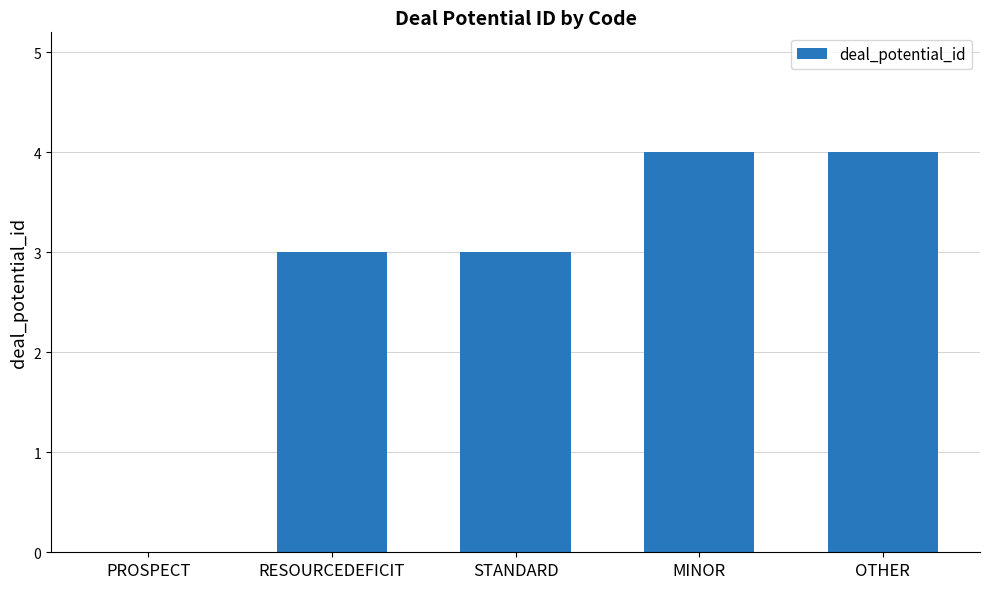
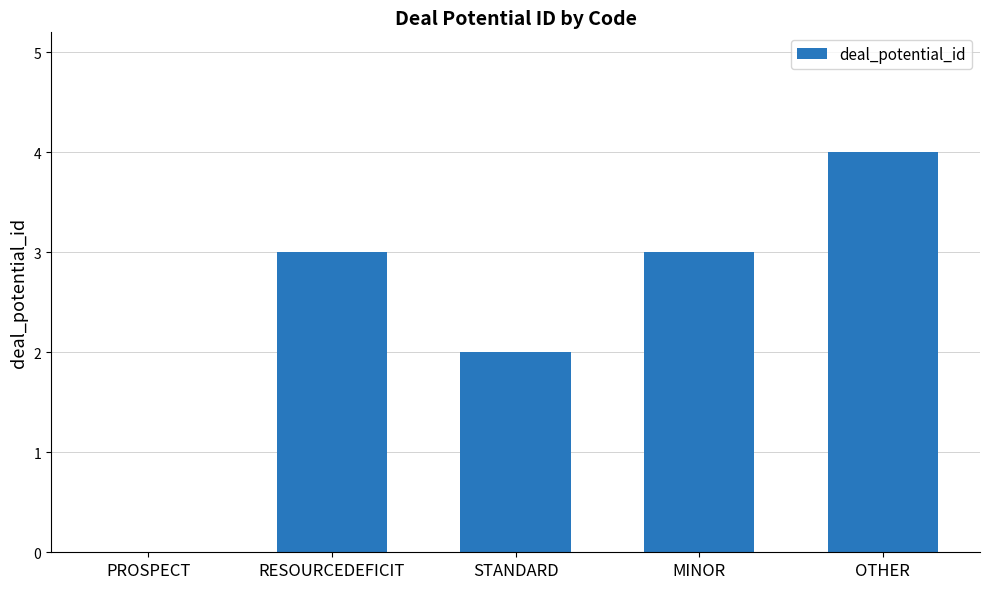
STANDARD: 3 -> 2
MINOR: 4 -> 3
